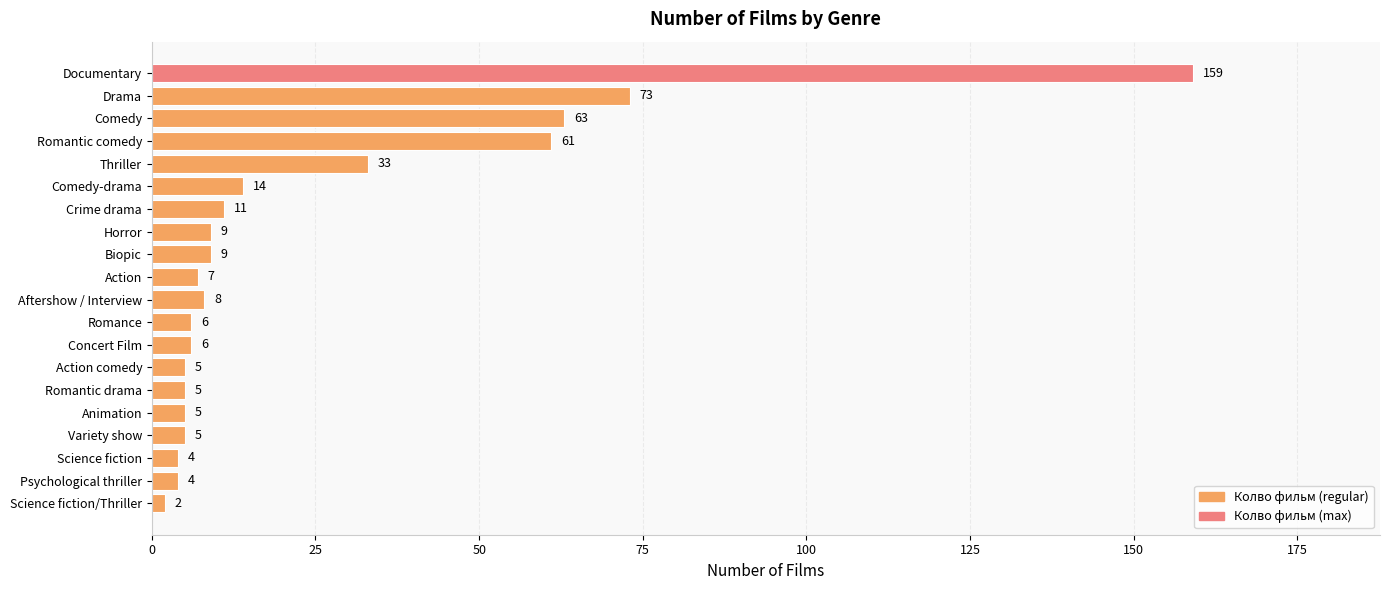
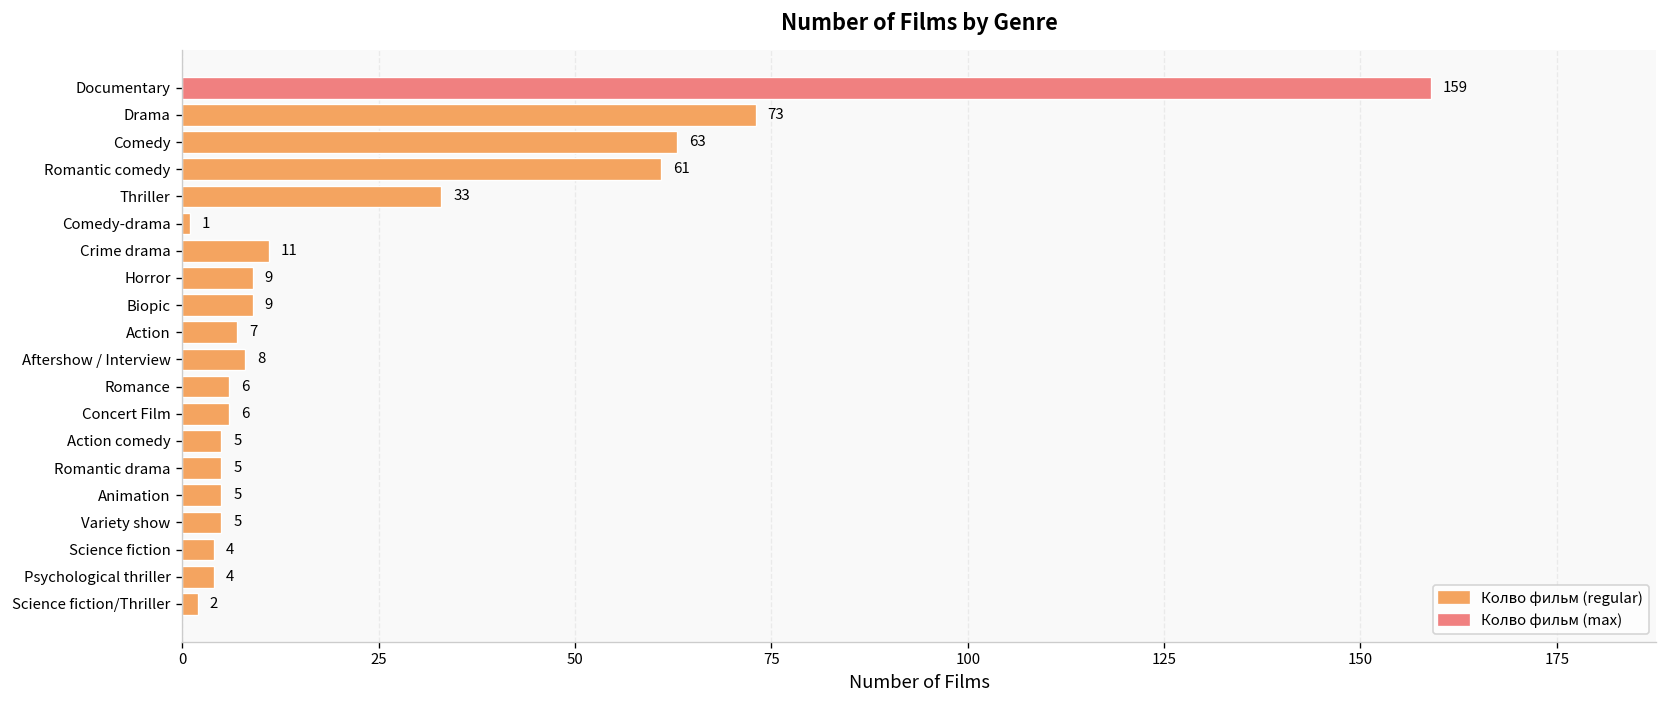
Comedy-drama: 14 -> 1
